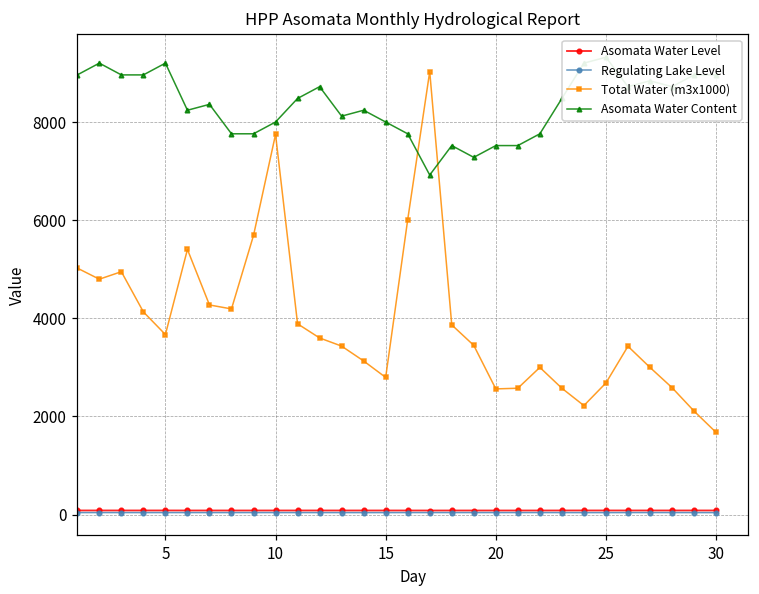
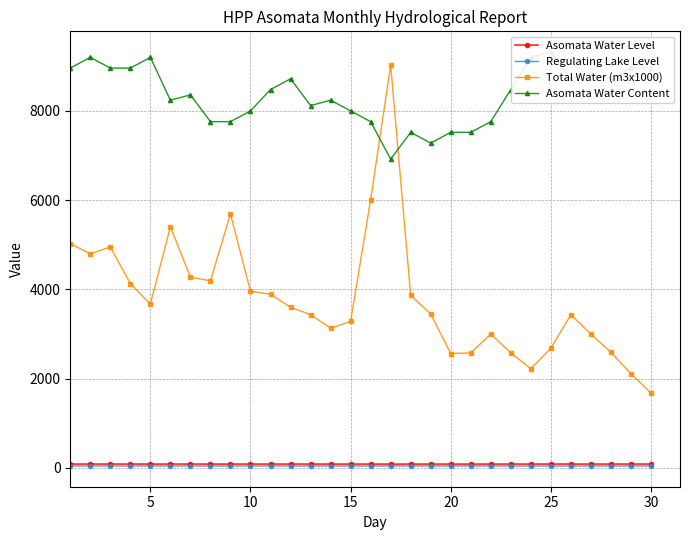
Total Water (m3x1000), 10: 7700 -> 4000
Total Water (m3x1000), 15: 2800 -> 3300
